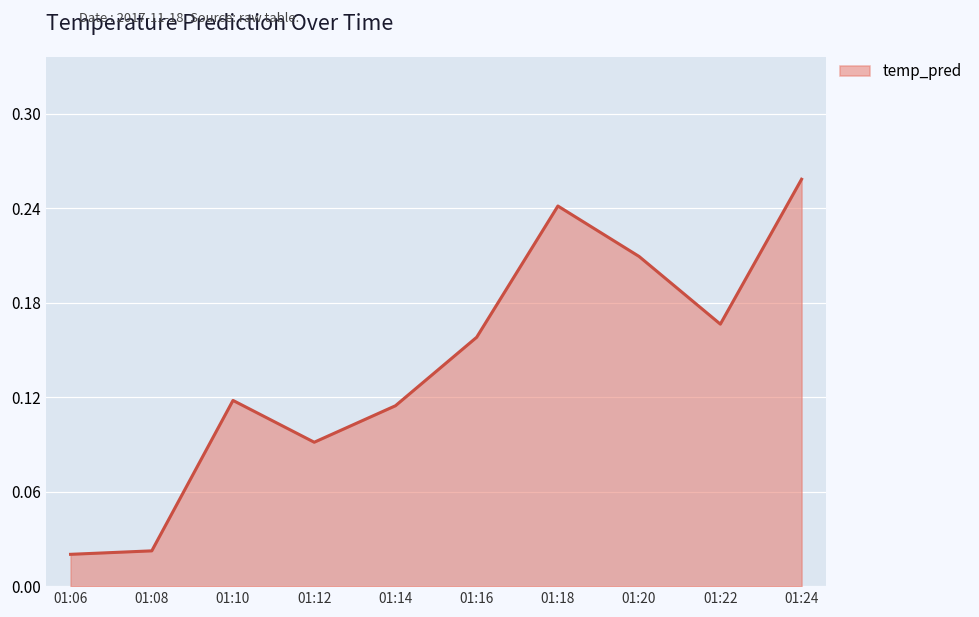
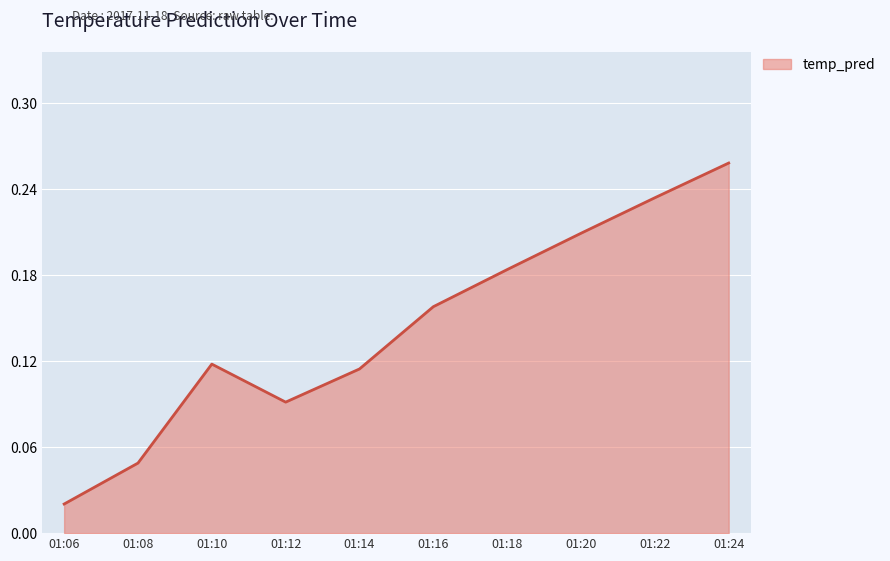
01:08: 0.023 -> 0.049
01:18: 0.241 -> 0.184
01:22: 0.166 -> 0.234
